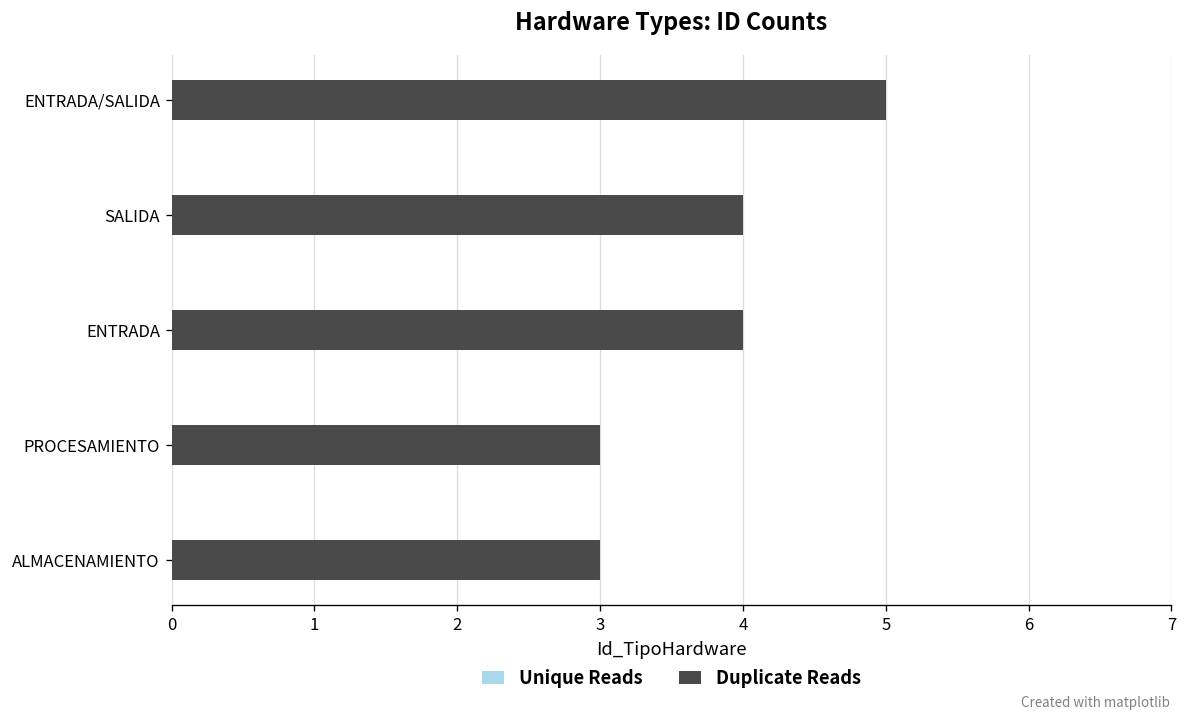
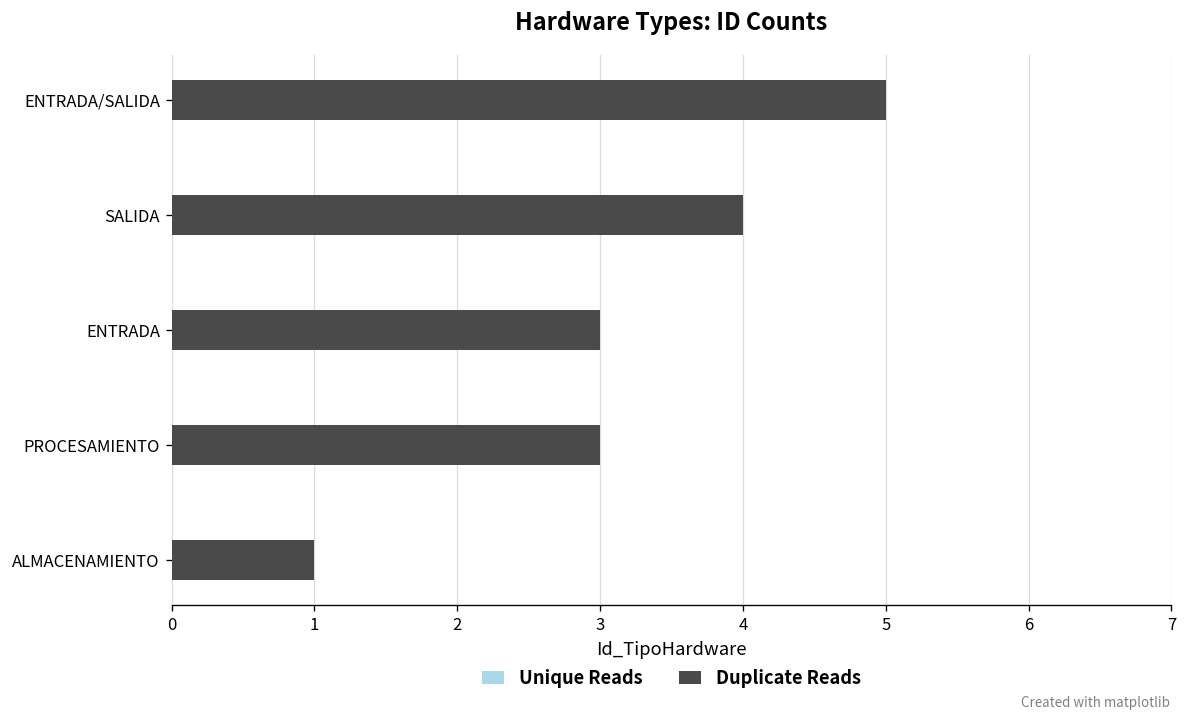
Duplicate Reads, ENTRADA: 4 -> 3
Duplicate Reads, ALMACENAMIENTO: 3 -> 1
